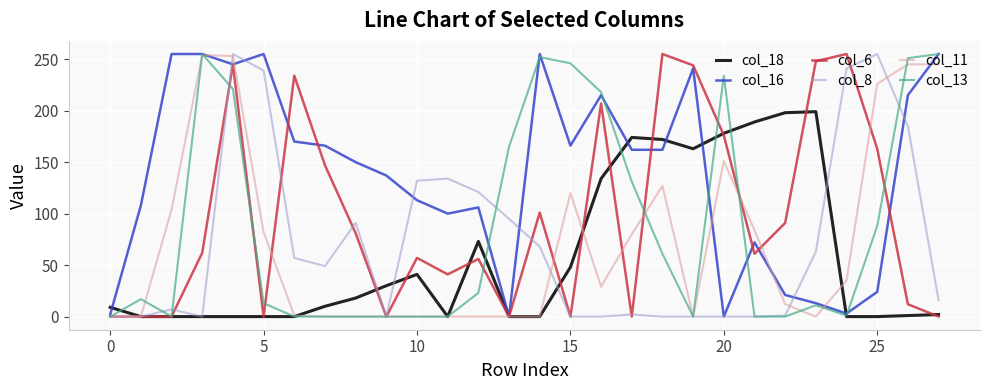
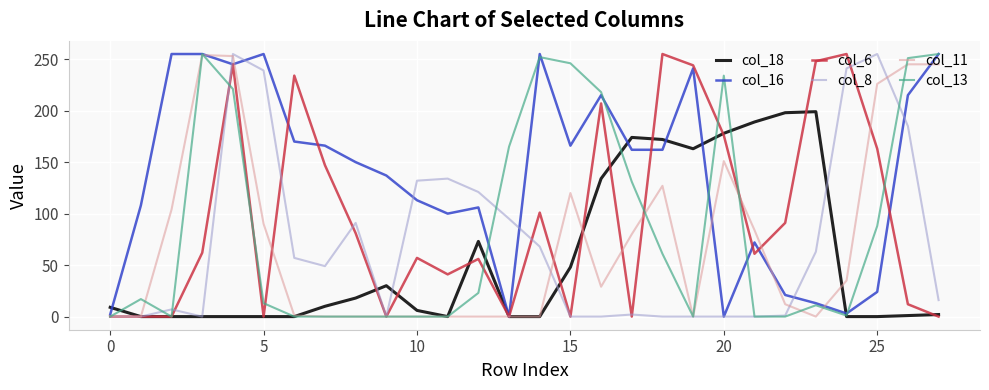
col_11, 5: 82 -> 90
col_18, 10: 41 -> 6
